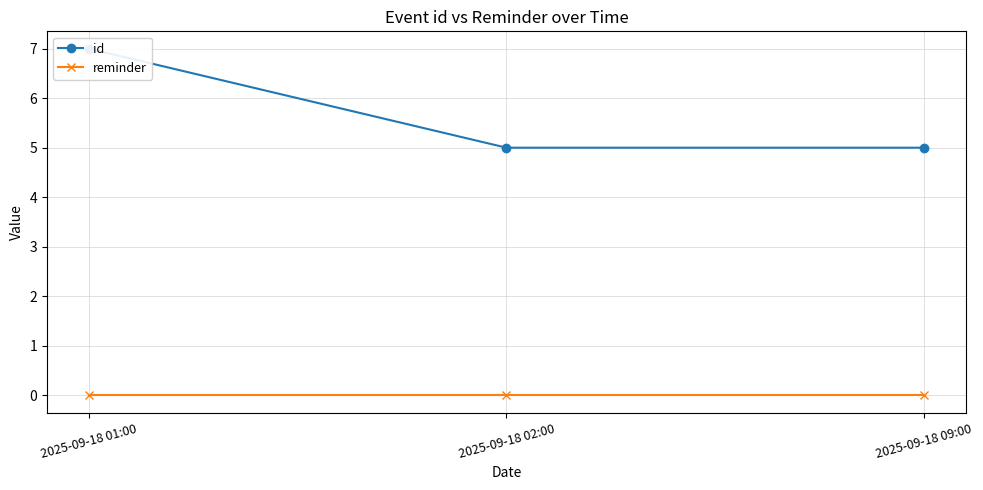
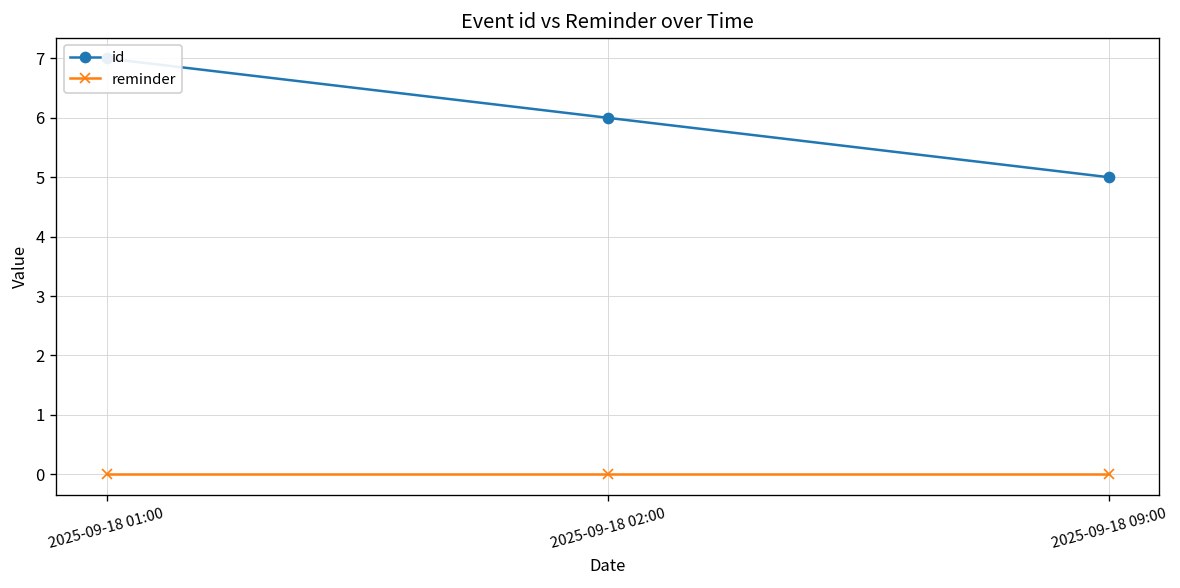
id, 2025-09-18 02:00: 5 -> 6
